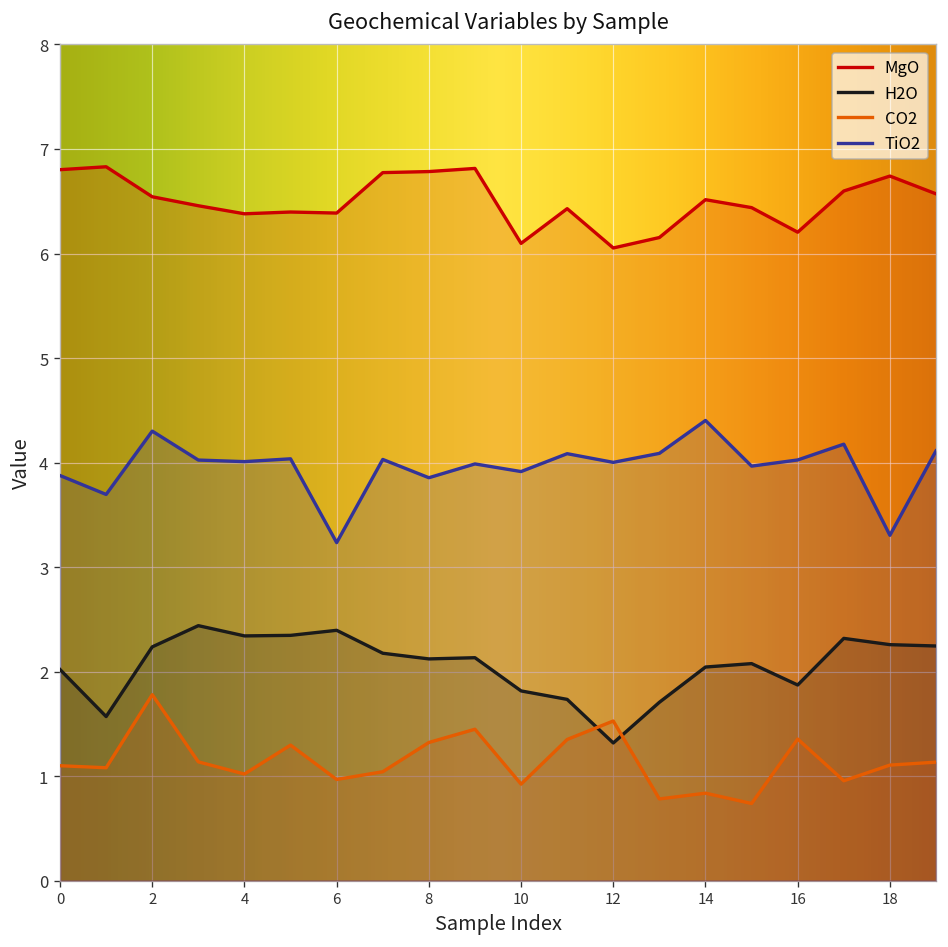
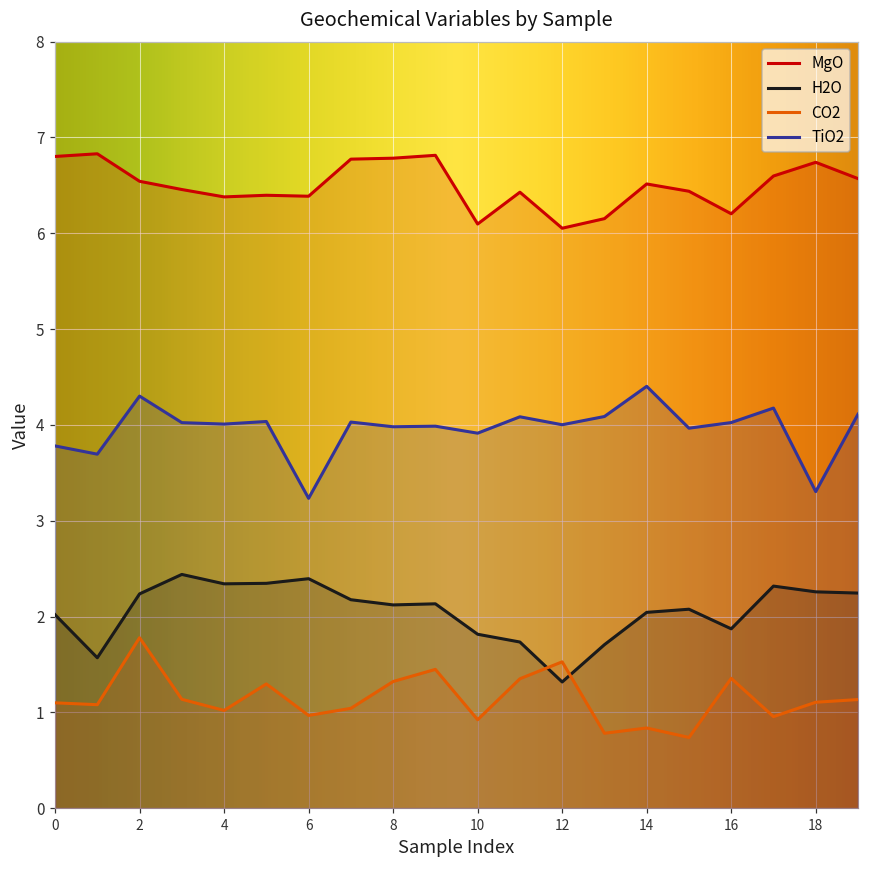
TiO2, 0: 3.9 -> 3.8
TiO2, 8: 3.9 -> 4.0
